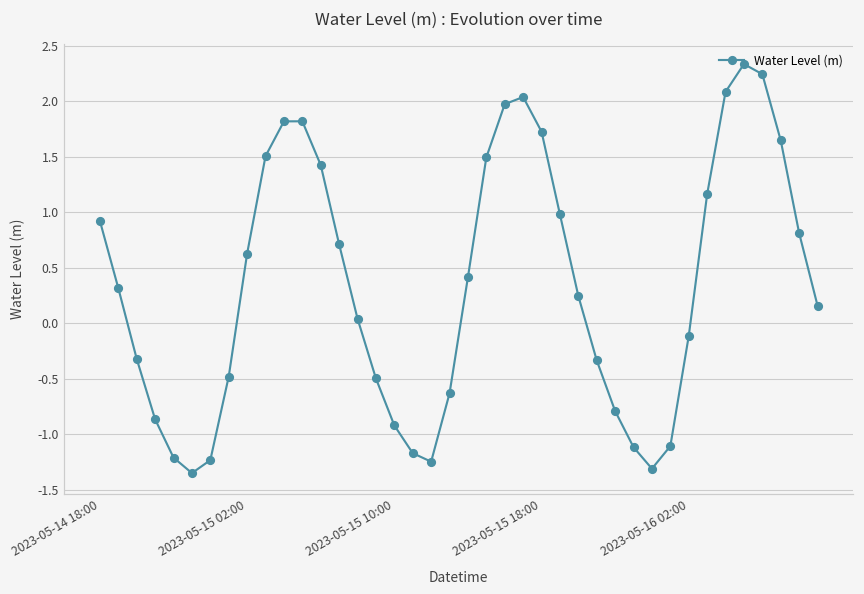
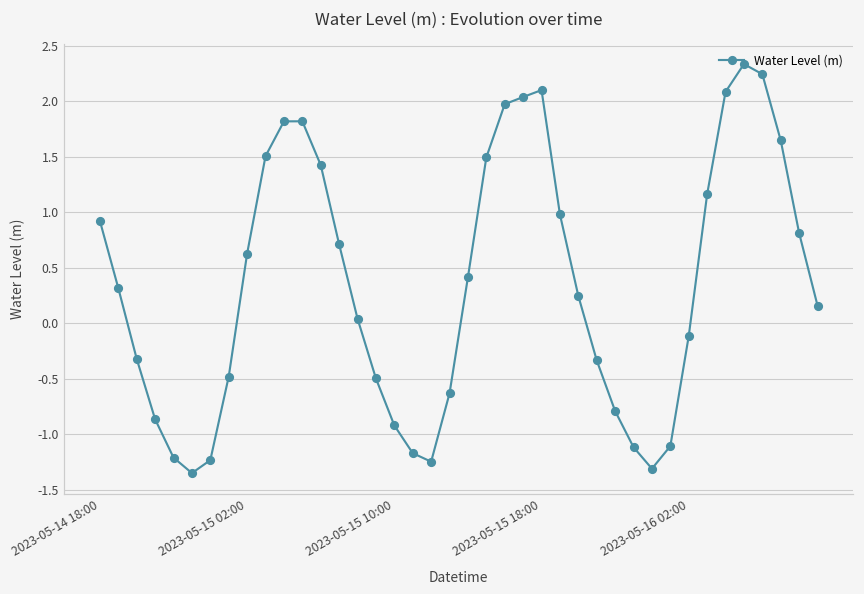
2023-05-15 18:00: 1.73 -> 2.10
